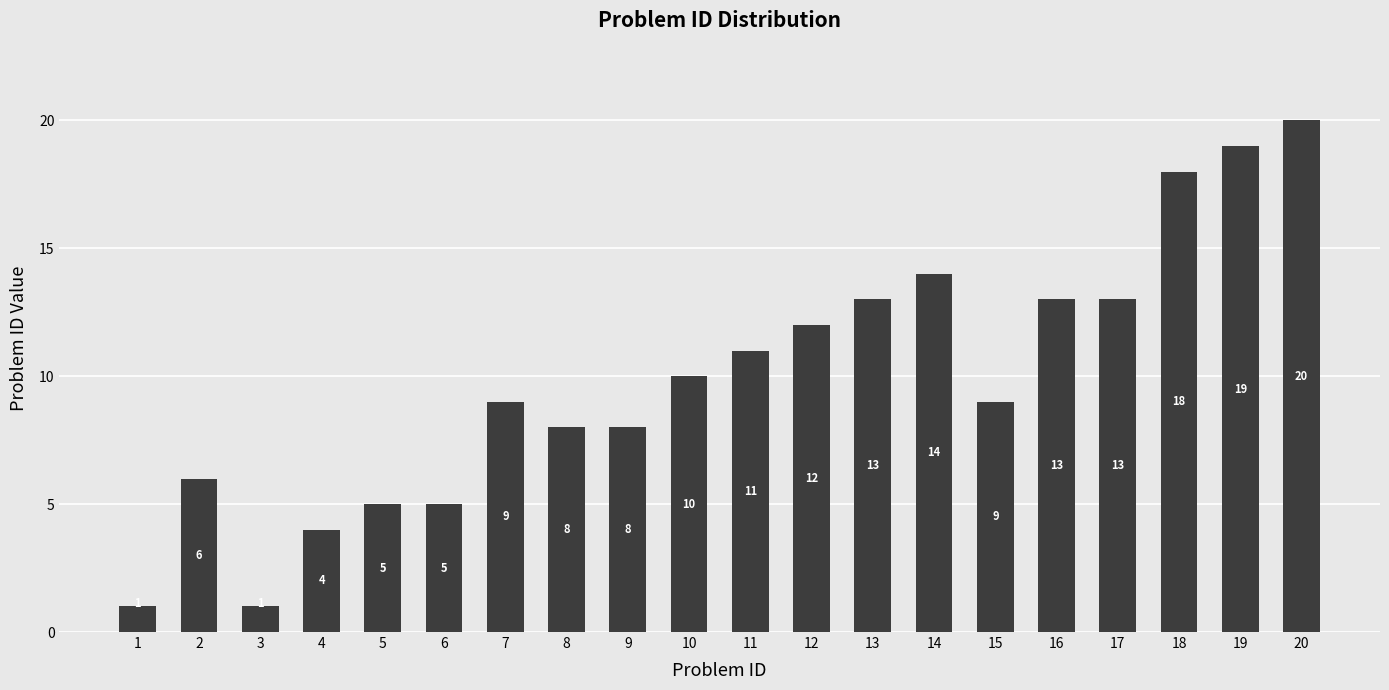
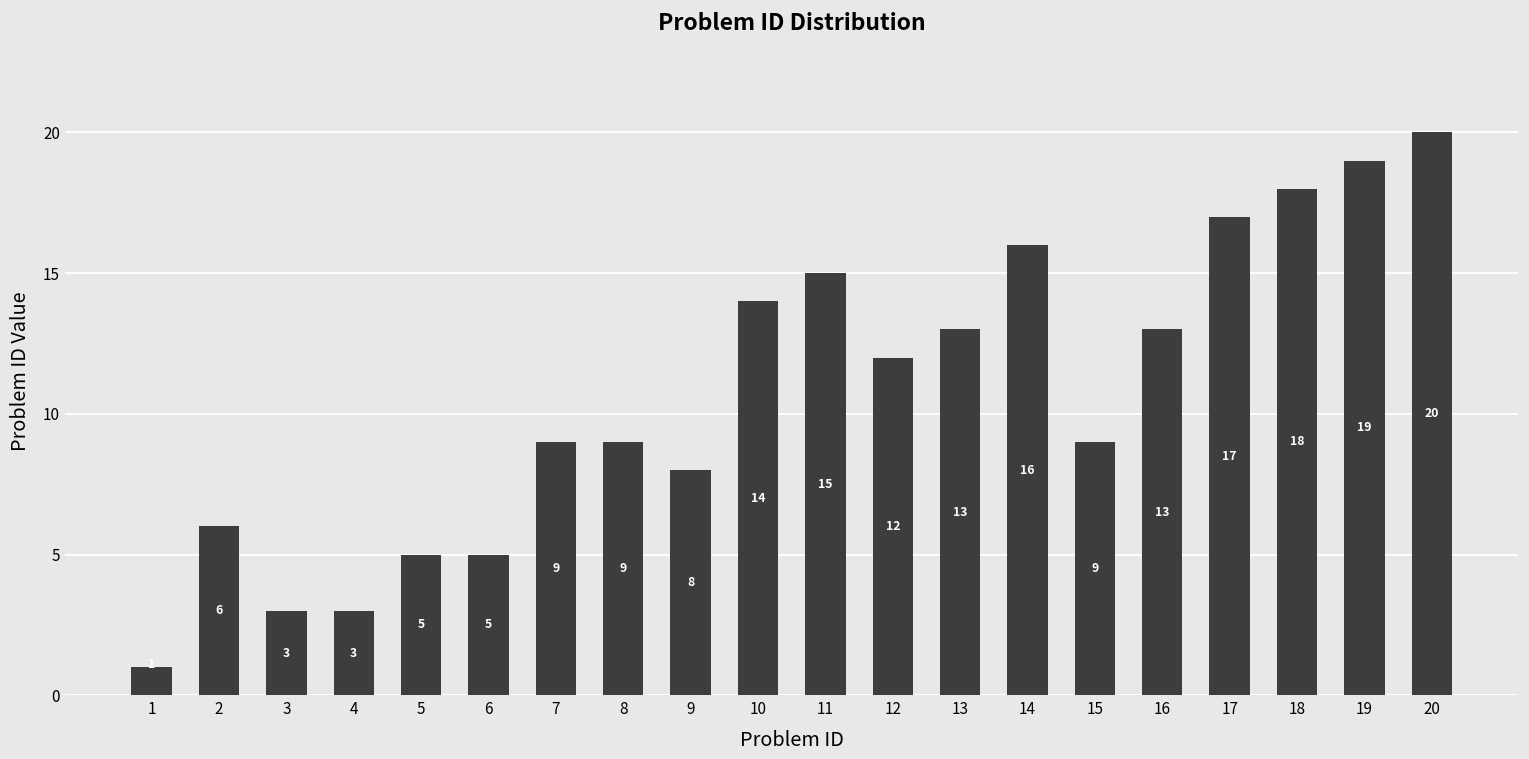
3: 1 -> 3
4: 4 -> 3
8: 8 -> 9
10: 10 -> 14
11: 11 -> 15
14: 14 -> 16
17: 13 -> 17
